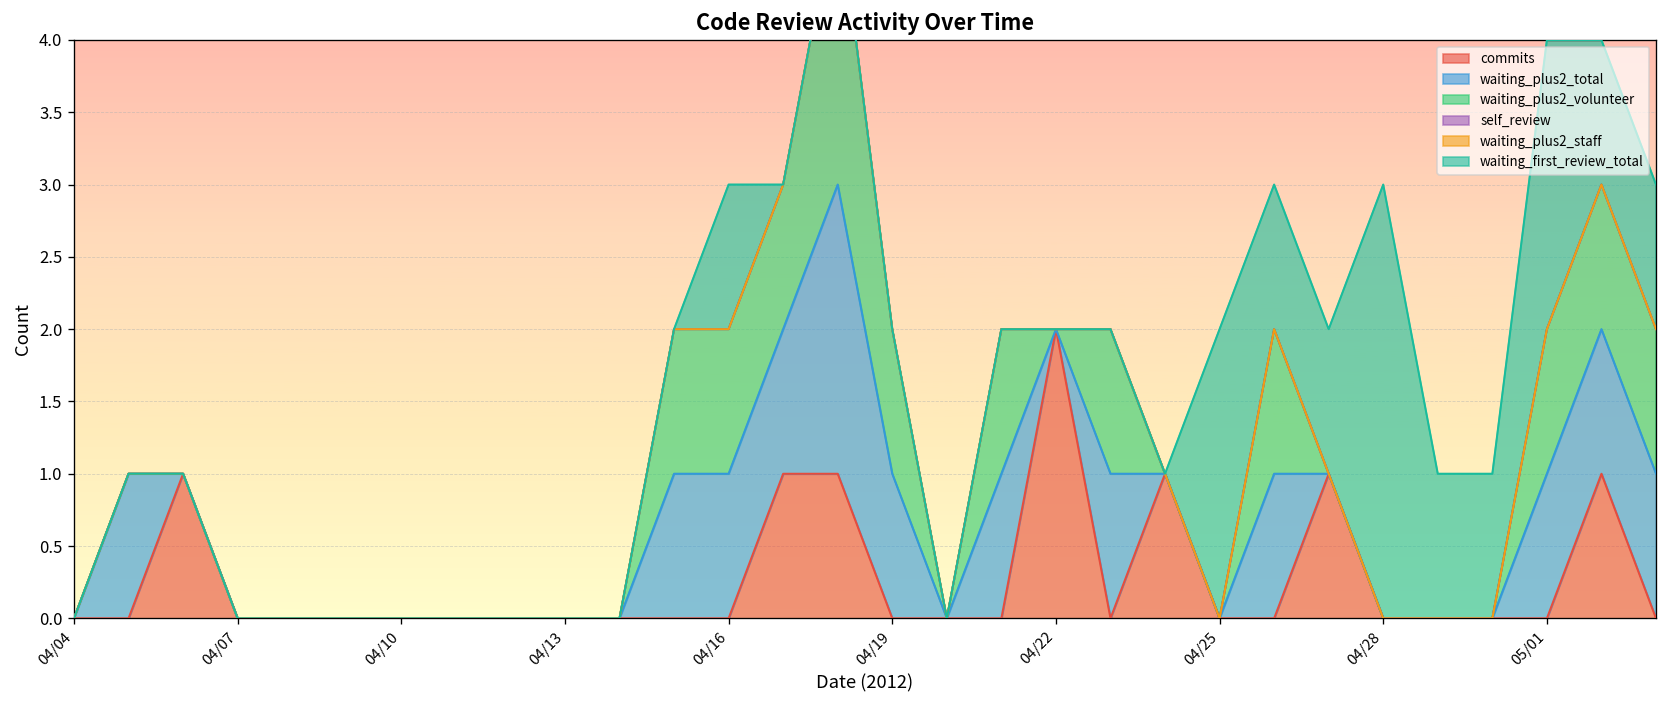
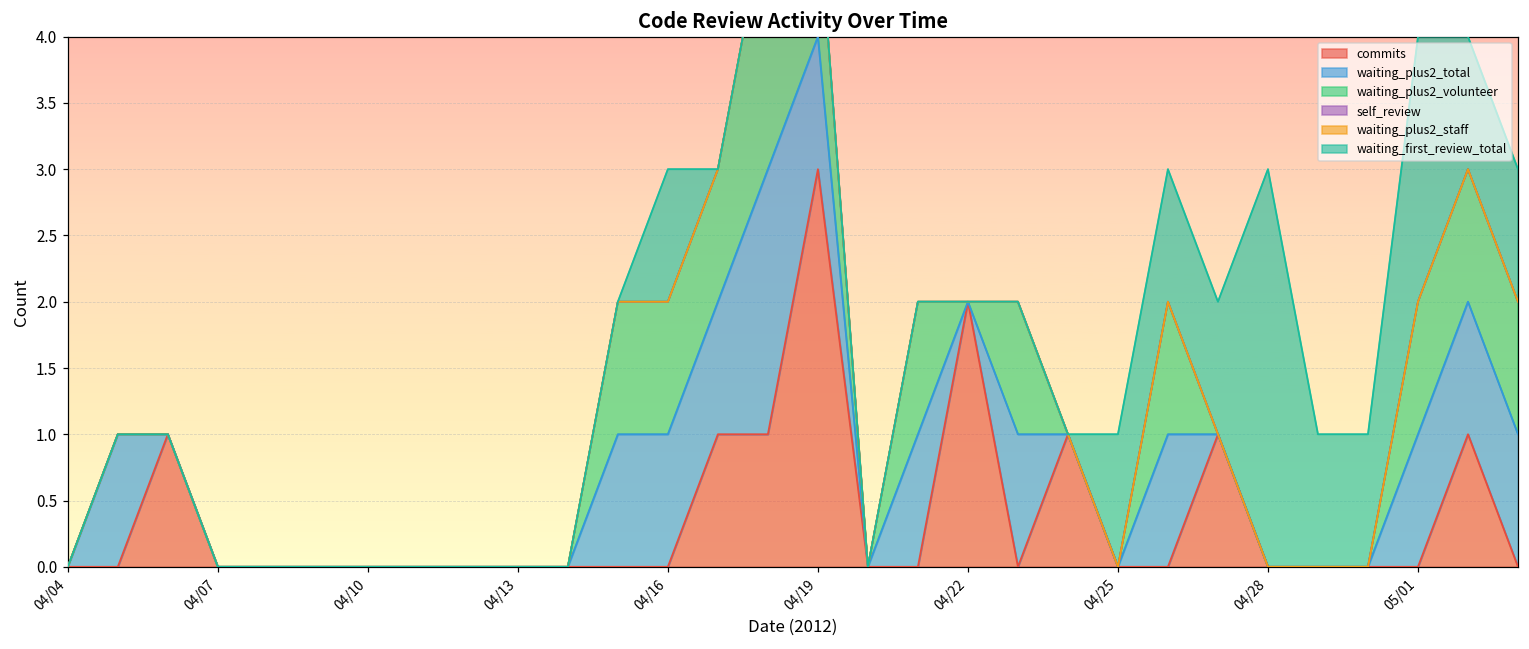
commits, 04/19: 0 -> 3
waiting_first_review_total, 04/25: 2 -> 1
